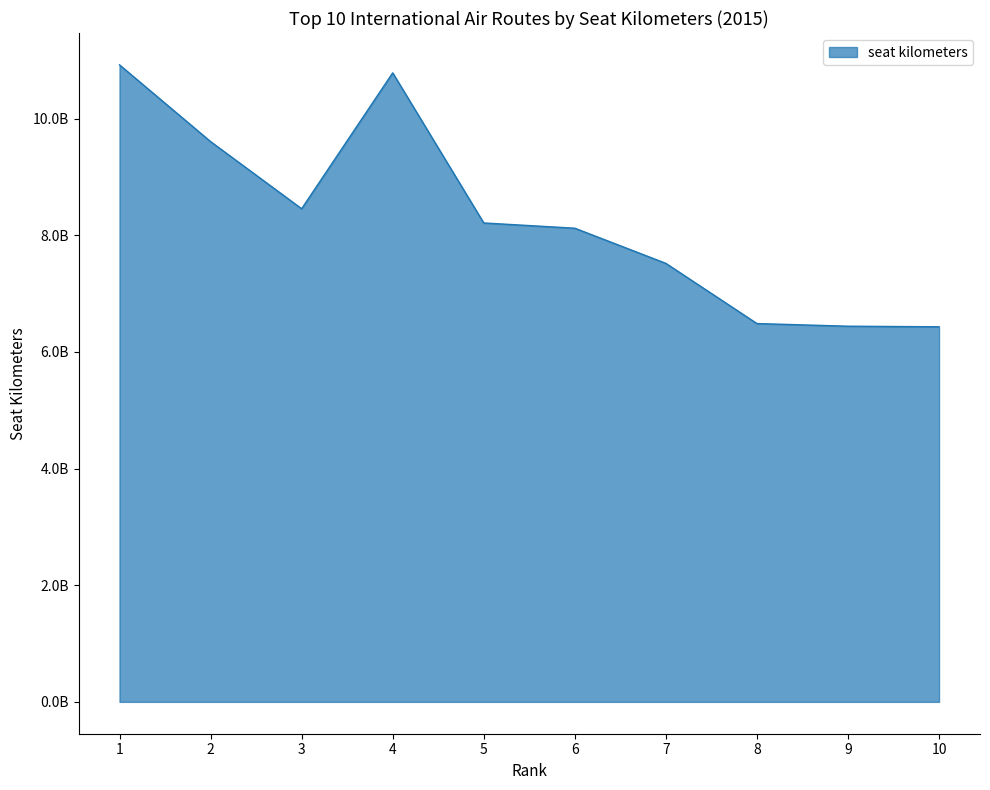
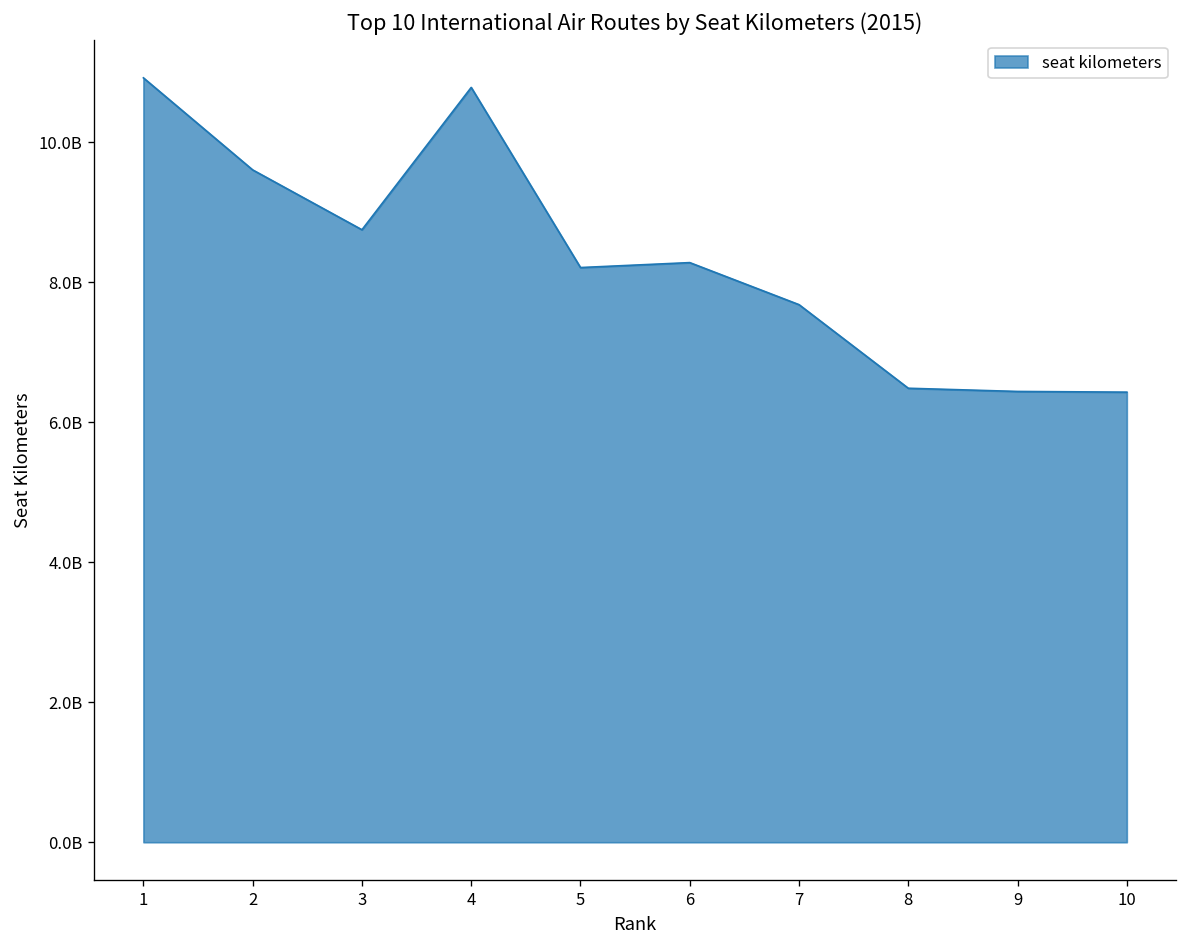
3: 8500000000 -> 8800000000
6: 8100000000 -> 8300000000
7: 7500000000 -> 7700000000
